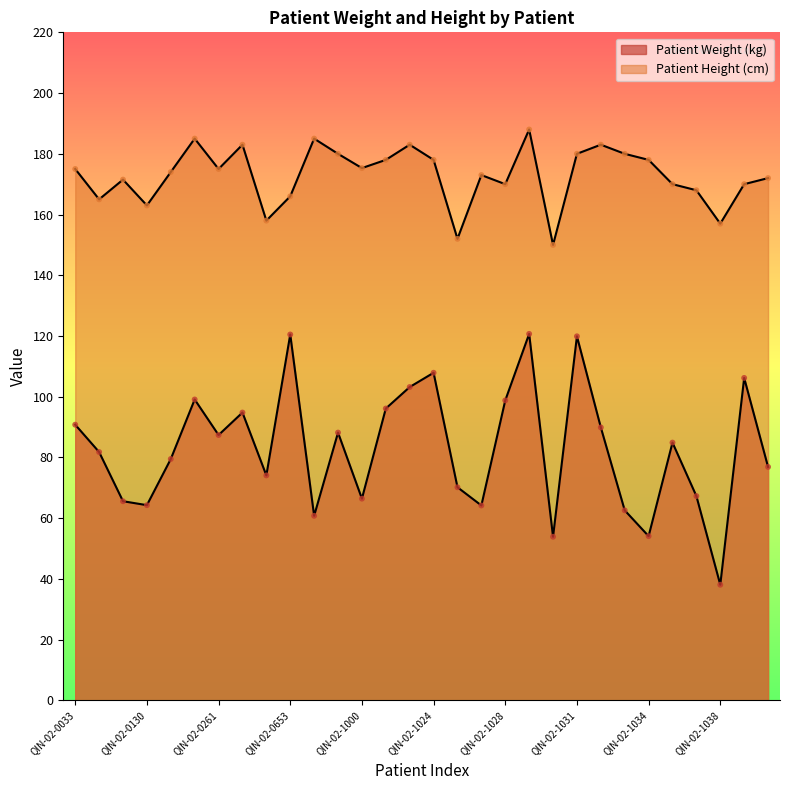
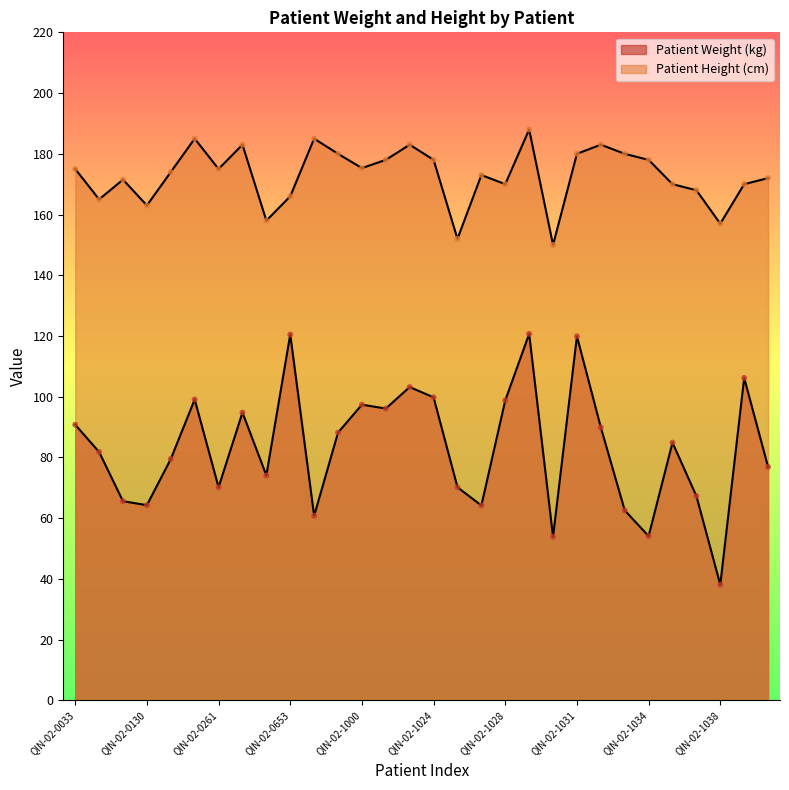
Patient Weight (kg), QIN-02-0261: 87 -> 70
Patient Weight (kg), QIN-02-1000: 66 -> 97
Patient Weight (kg), QIN-02-1024: 108 -> 100
